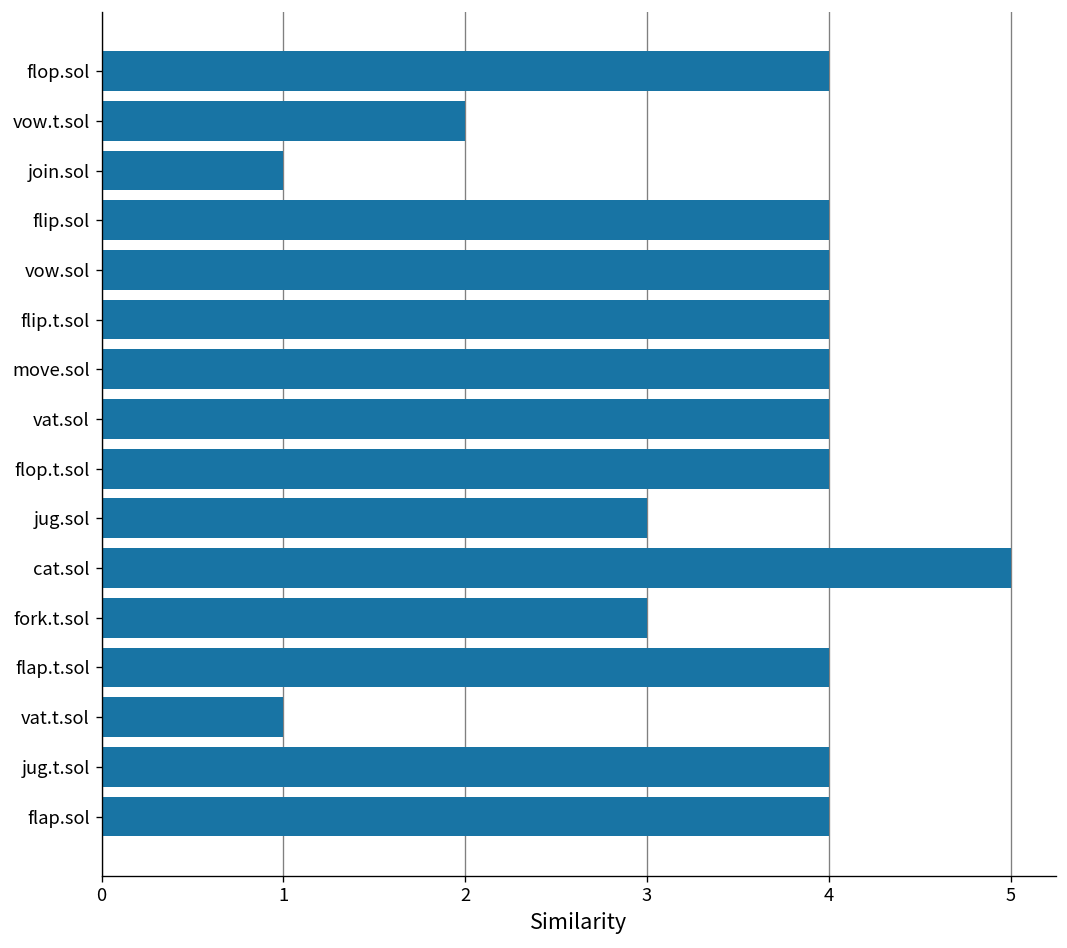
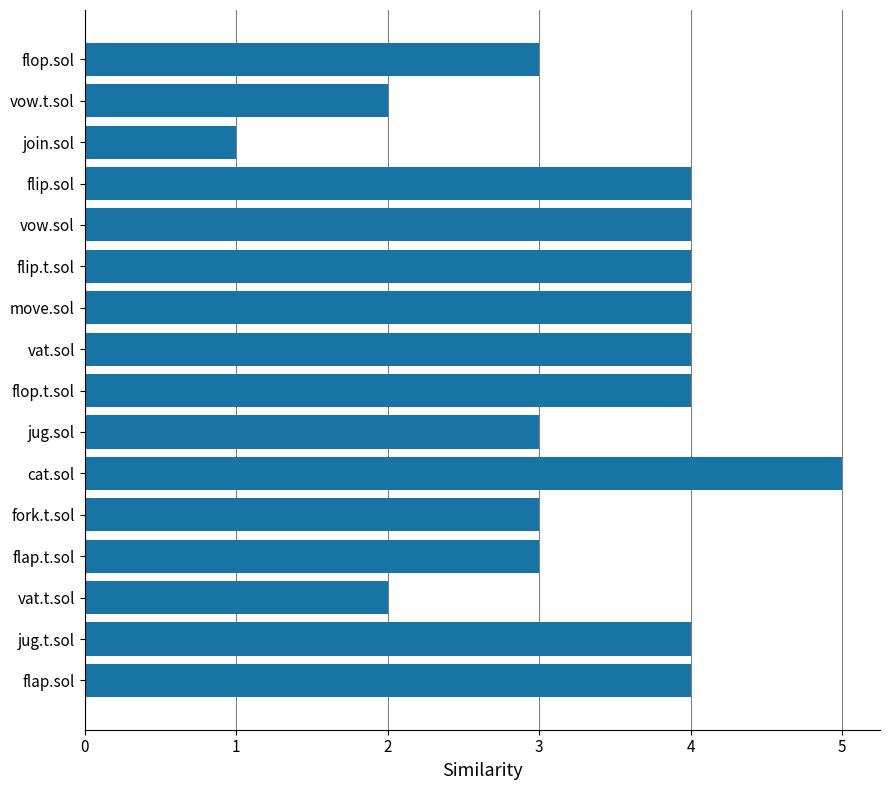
flop.sol: 4 -> 3
flap.t.sol: 4 -> 3
vat.t.sol: 1 -> 2
